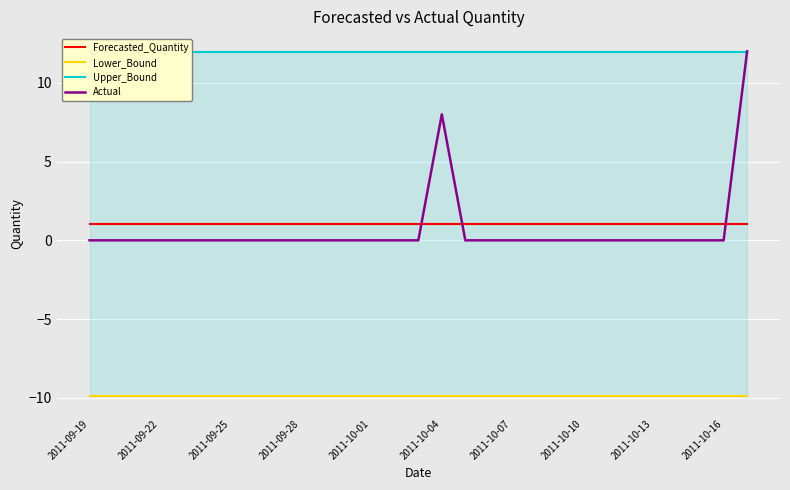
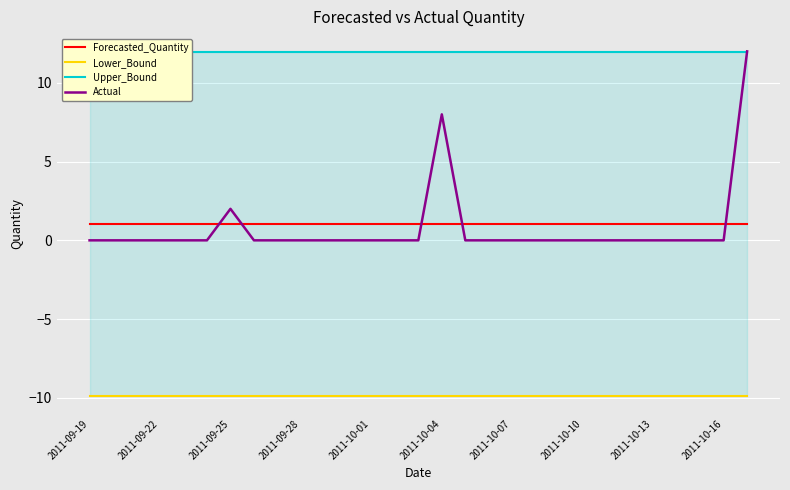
Actual, 2011-09-25: 0 -> 2
